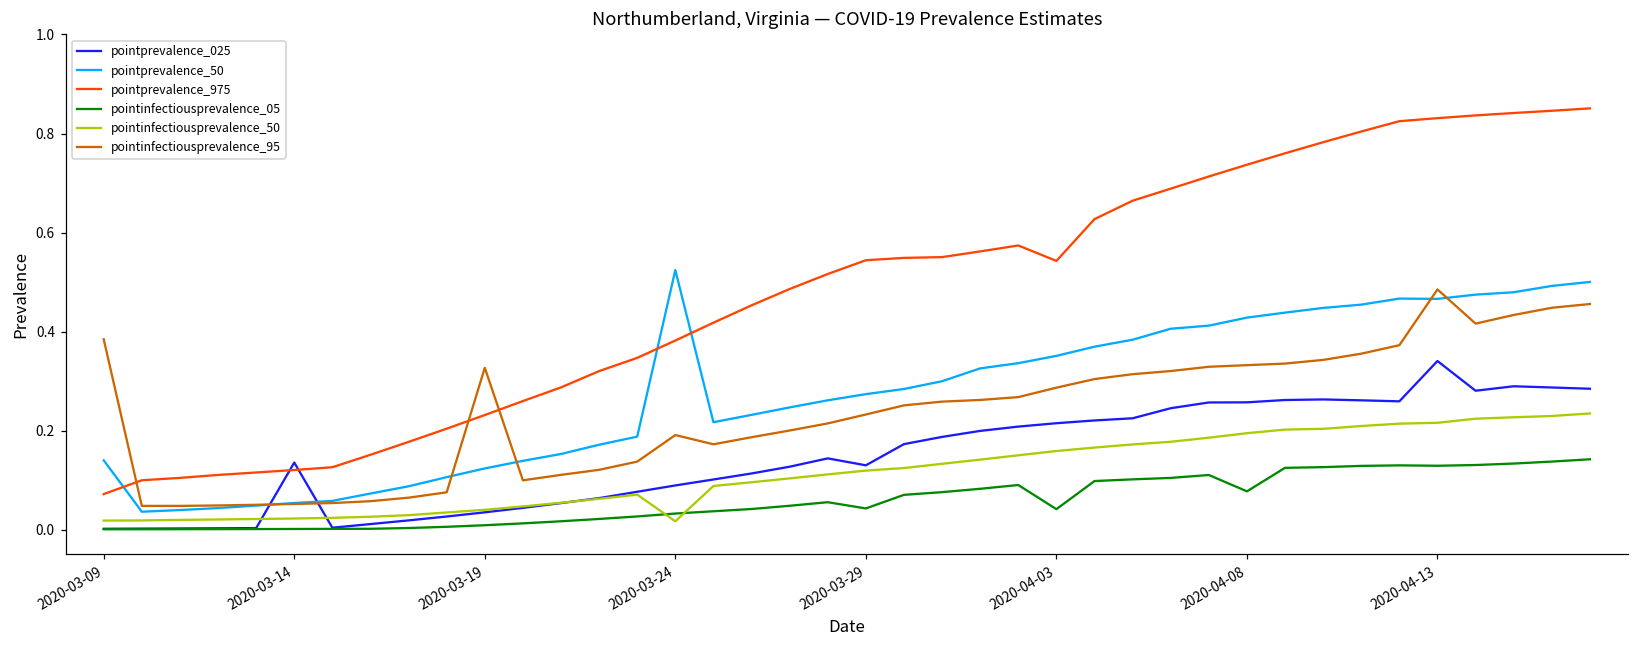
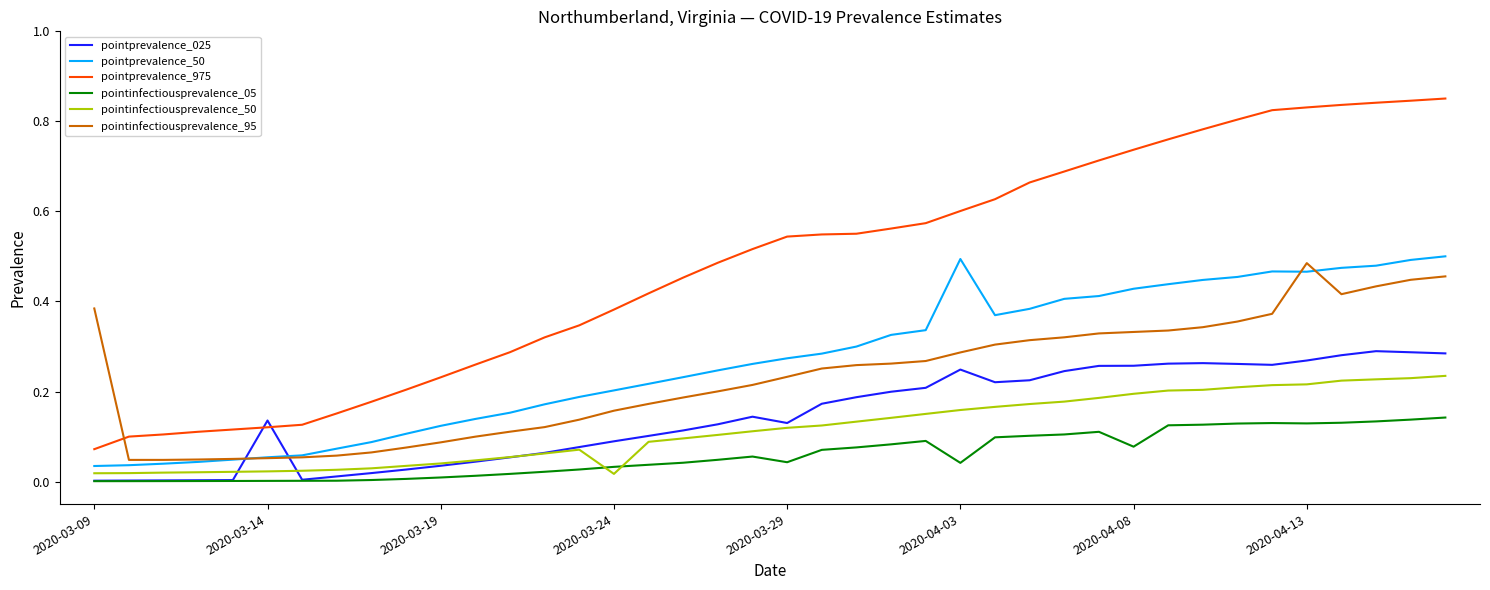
pointprevalence_50, 2020-03-09: 0.14 -> 0.03
pointinfectiousprevalence_95, 2020-03-19: 0.33 -> 0.09
pointprevalence_50, 2020-03-24: 0.52 -> 0.20
pointinfectiousprevalence_95, 2020-03-24: 0.19 -> 0.16
pointprevalence_025, 2020-04-03: 0.22 -> 0.25
pointprevalence_50, 2020-04-03: 0.35 -> 0.49
pointprevalence_975, 2020-04-03: 0.54 -> 0.60
pointprevalence_025, 2020-04-13: 0.34 -> 0.27
